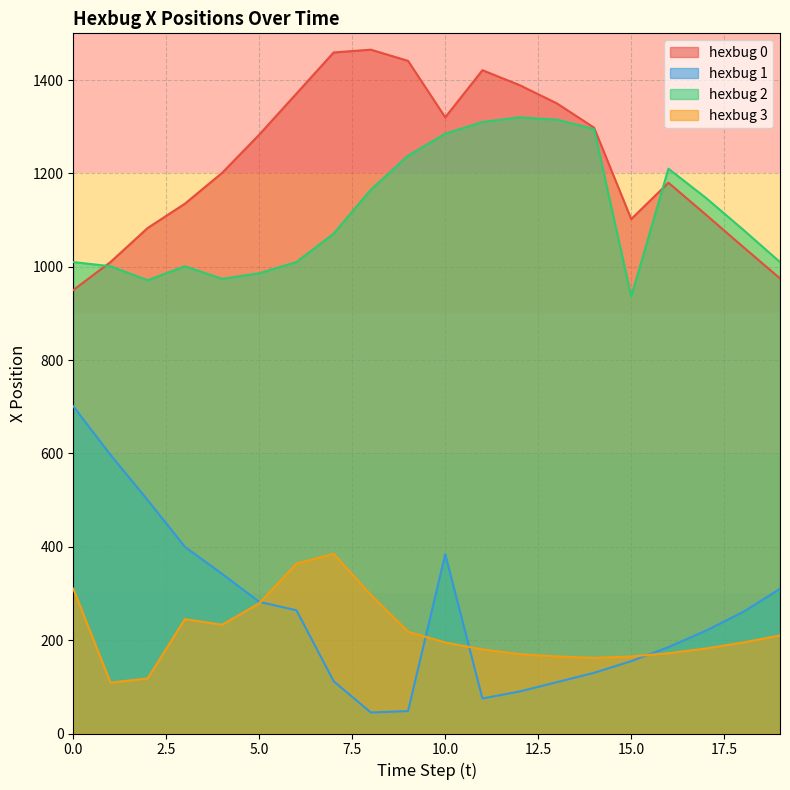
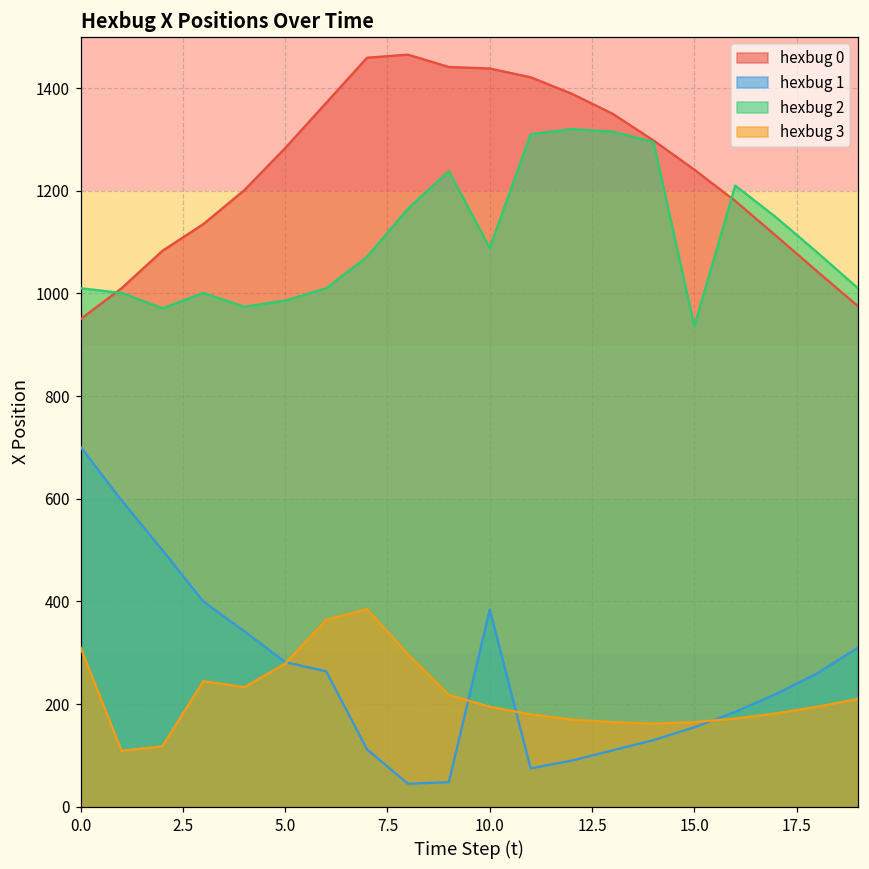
hexbug 0, 10.0: 1320 -> 1440
hexbug 2, 10.0: 1290 -> 1090
hexbug 0, 15.0: 1100 -> 1240
